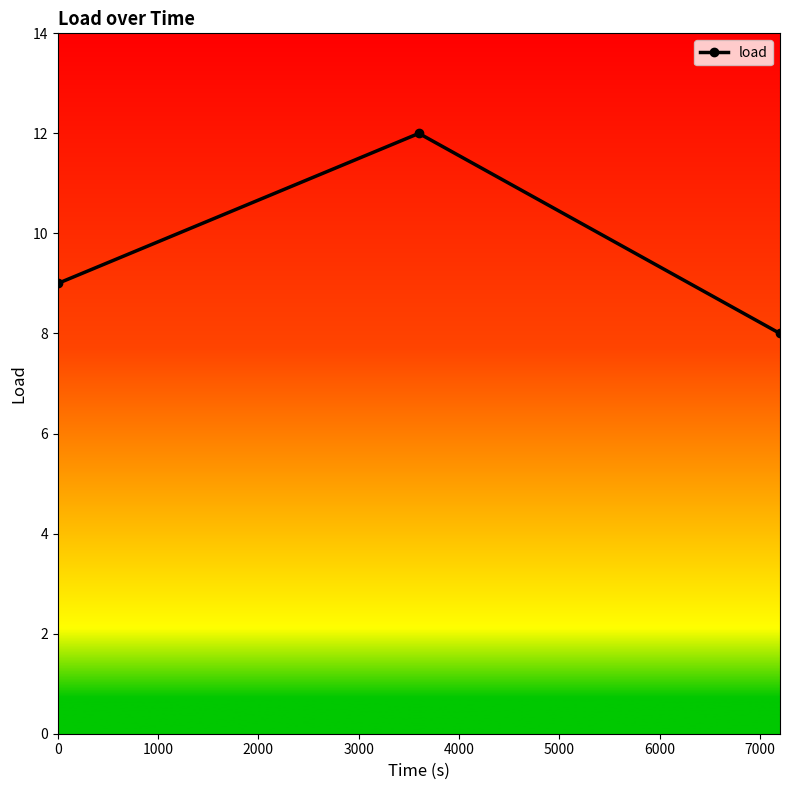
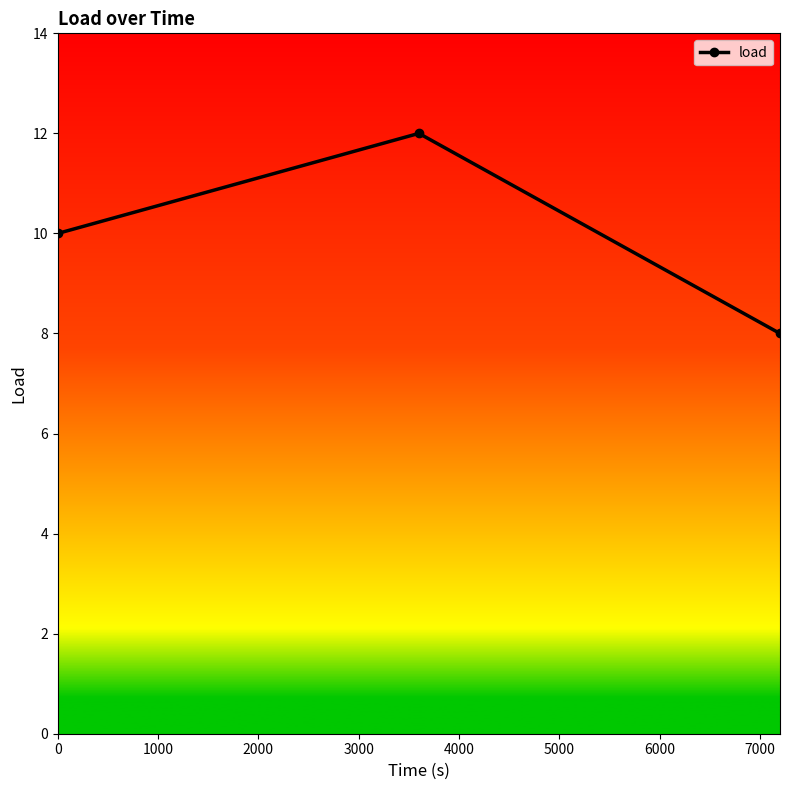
0: 9 -> 10
